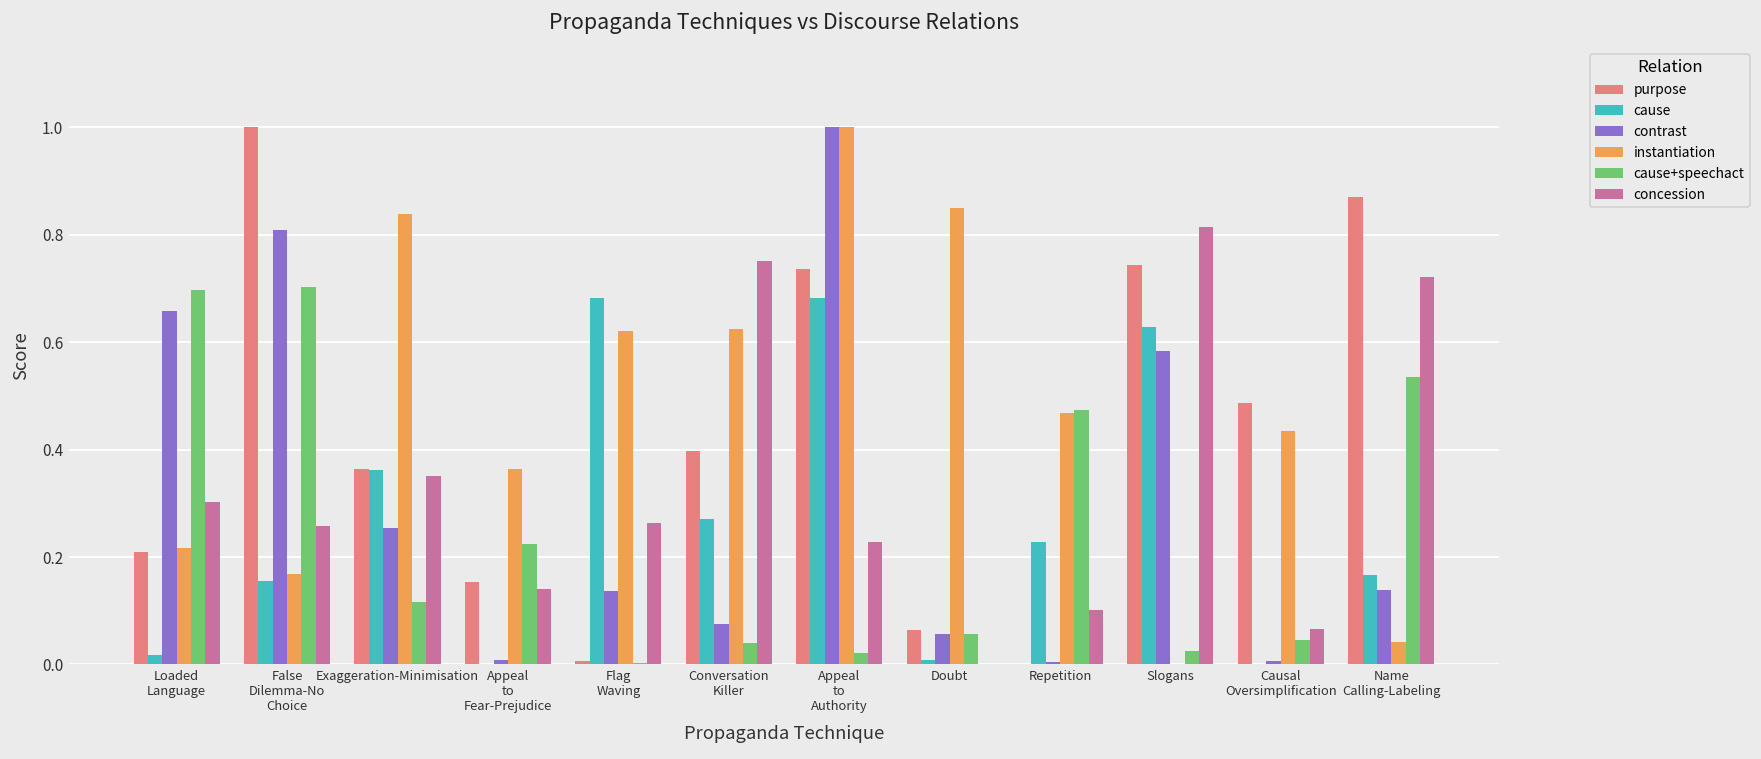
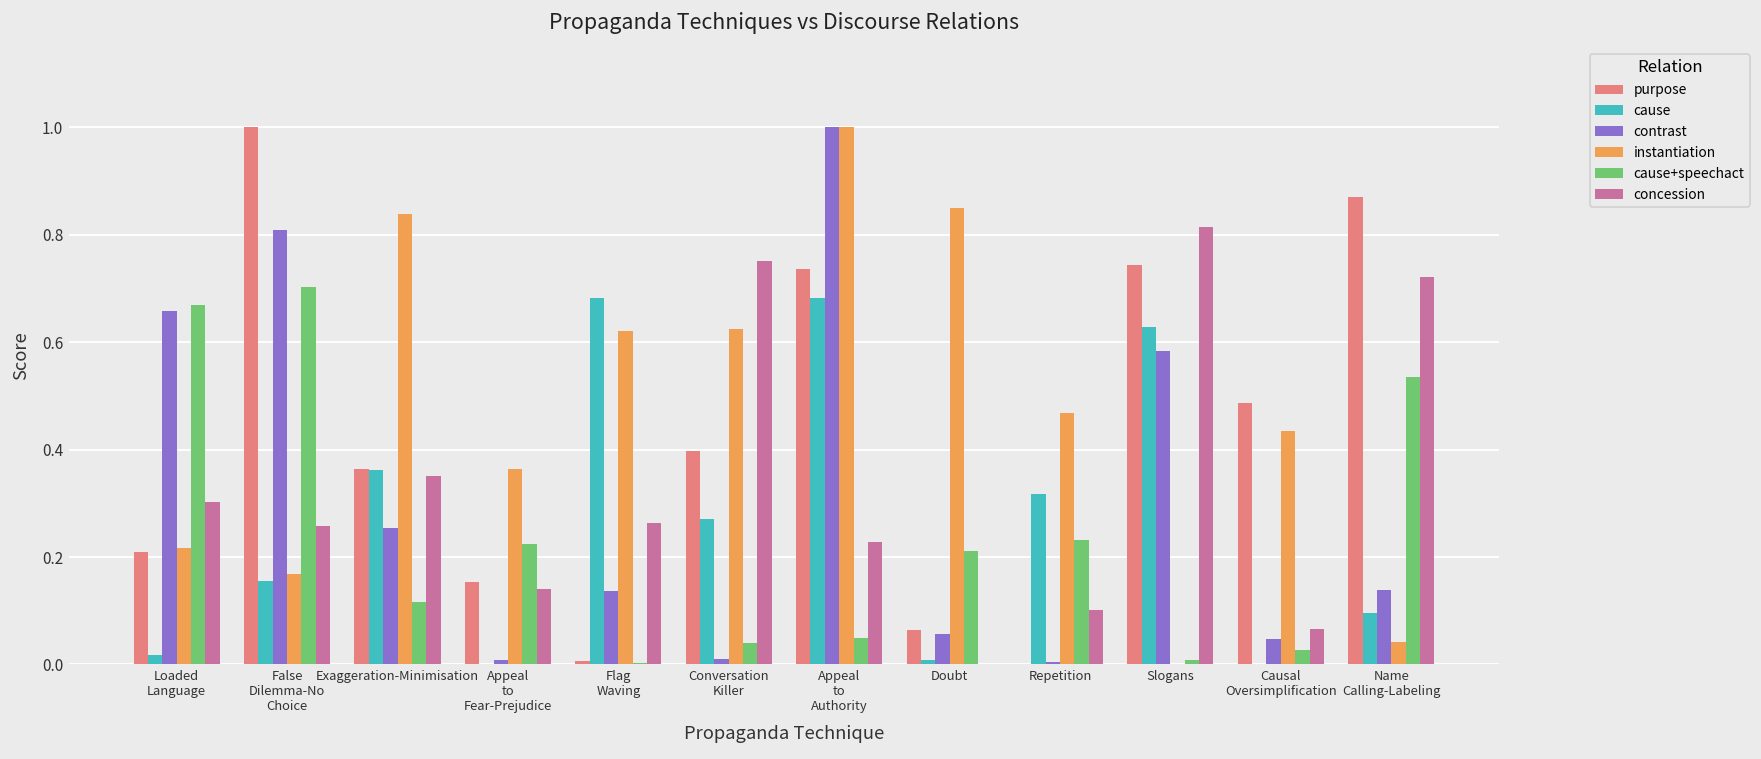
cause+speechact, Loaded Language: 0.70 -> 0.67
contrast, Conversation Killer: 0.07 -> 0.01
cause+speechact, Appeal to Authority: 0.02 -> 0.05
cause+speechact, Doubt: 0.06 -> 0.21
cause, Repetition: 0.23 -> 0.32
cause+speechact, Repetition: 0.47 -> 0.23
cause+speechact, Slogans: 0.02 -> 0.01
contrast, Causal Oversimplification: 0.01 -> 0.05
cause+speechact, Causal Oversimplification: 0.05 -> 0.03
cause, Name Calling-Labeling: 0.17 -> 0.10
